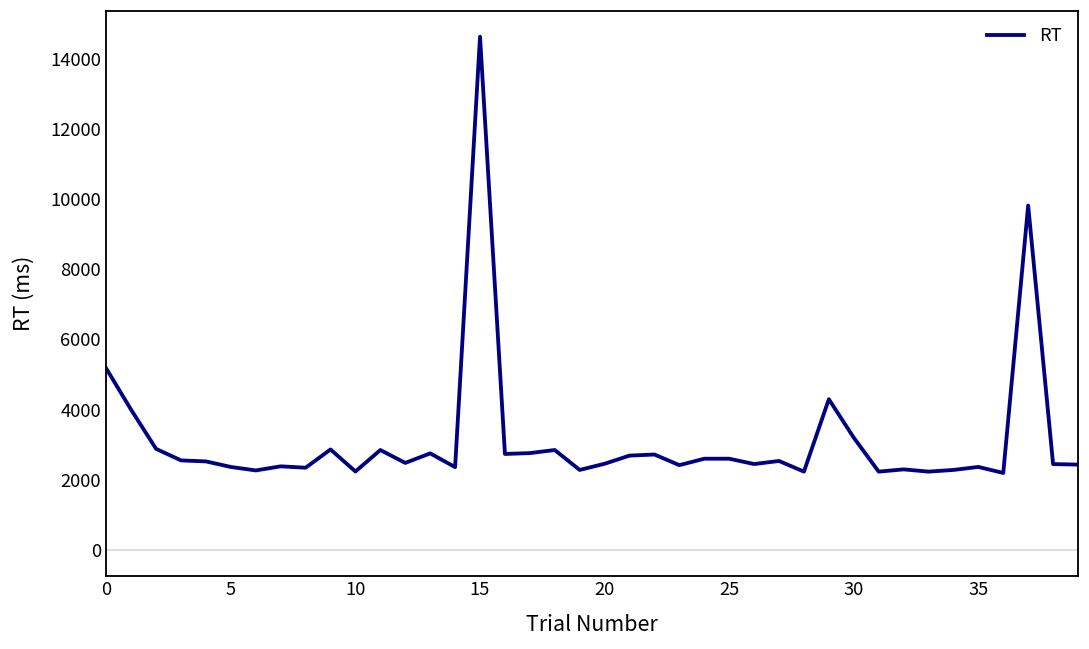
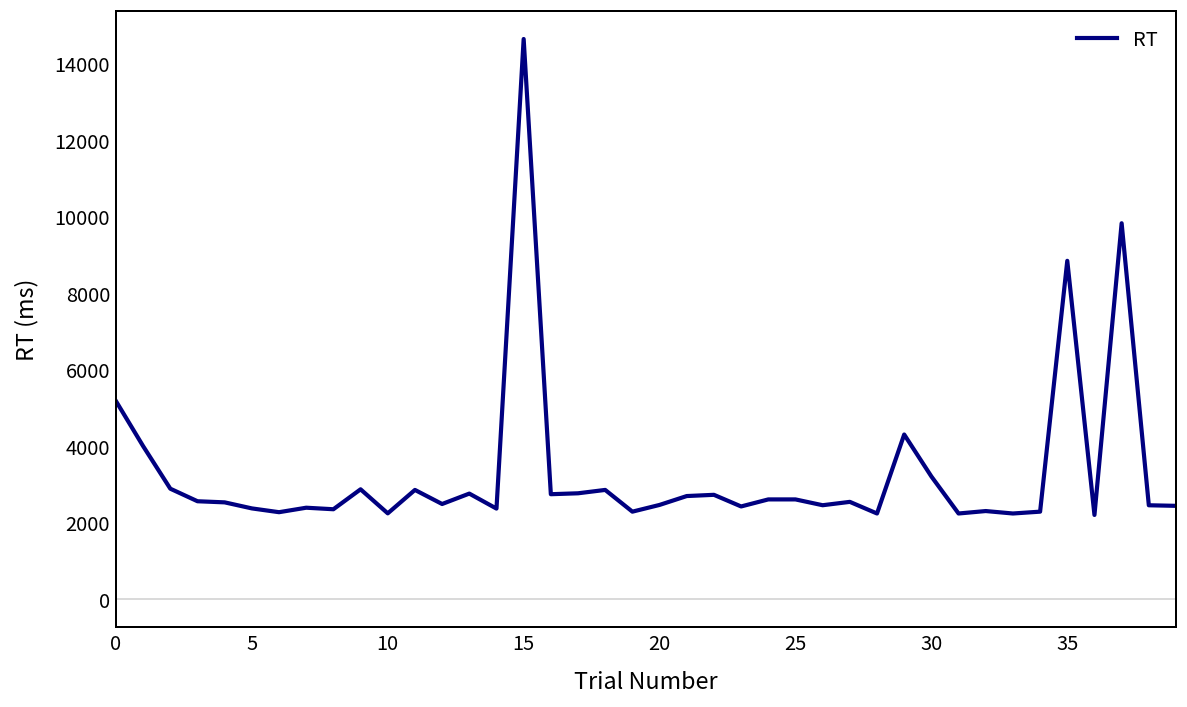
35: 2400 -> 8800
